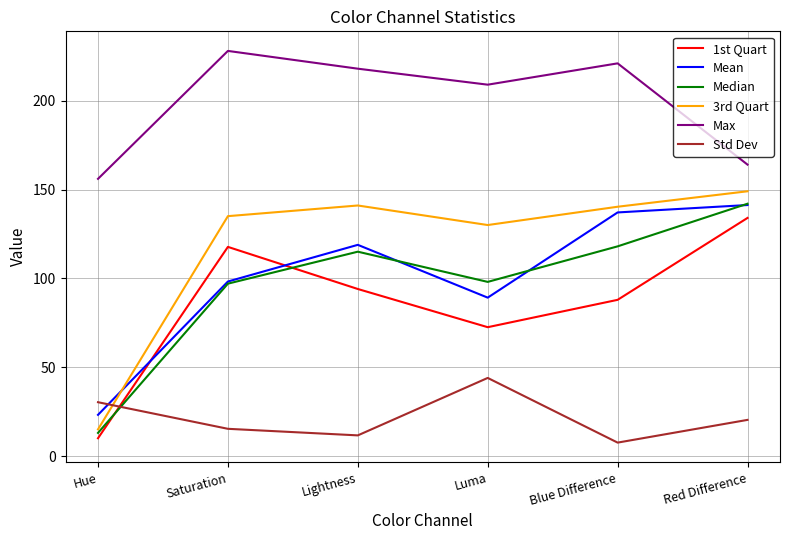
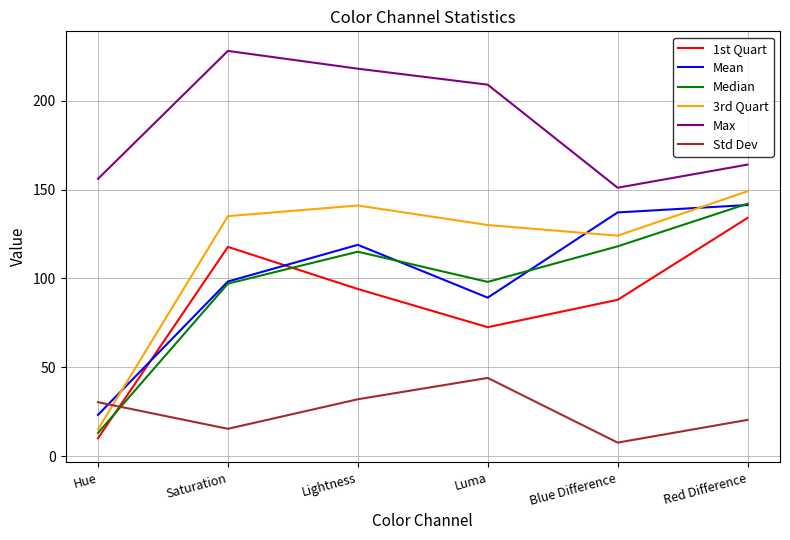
Std Dev, Lightness: 12 -> 32
3rd Quart, Blue Difference: 140 -> 124
Max, Blue Difference: 221 -> 151
